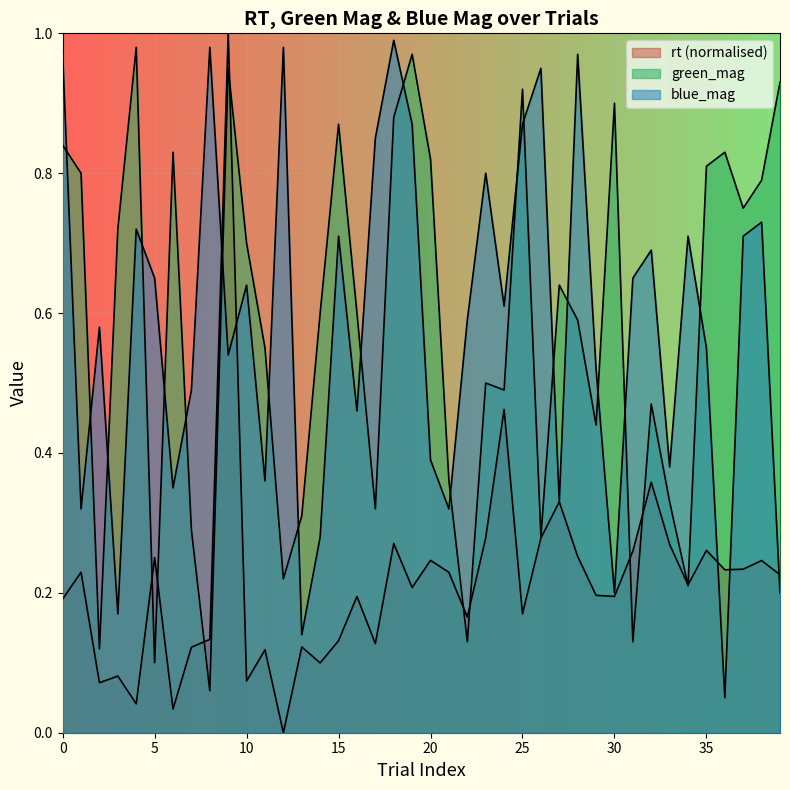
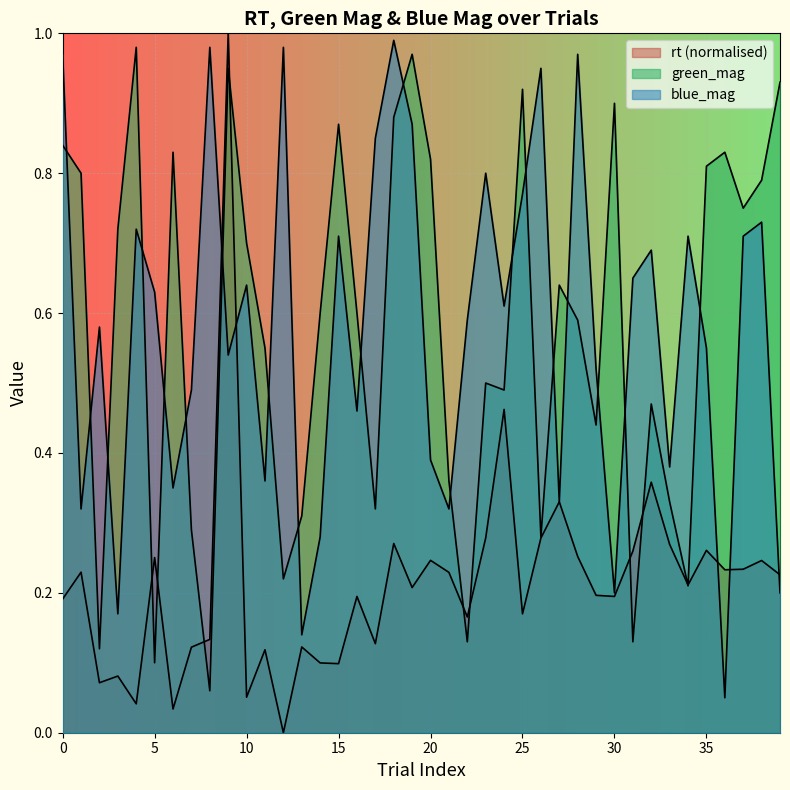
blue_mag, 5: 0.65 -> 0.63
rt (normalised), 10: 0.07 -> 0.05
rt (normalised), 15: 0.13 -> 0.10
blue_mag, 25: 0.87 -> 0.77
